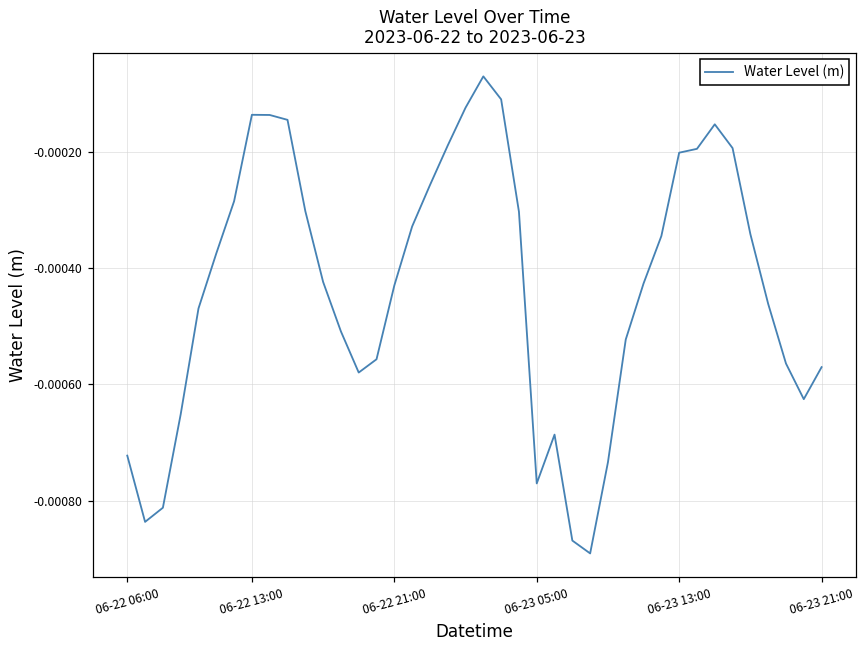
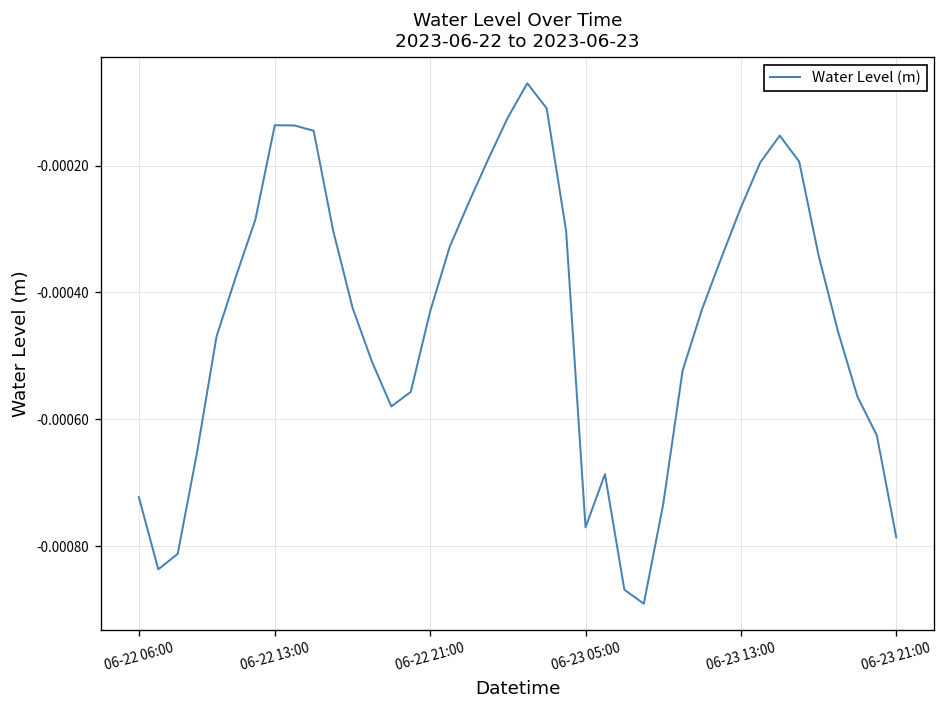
06-23 13:00: -0.00020 -> -0.00027
06-23 21:00: -0.00057 -> -0.00079
